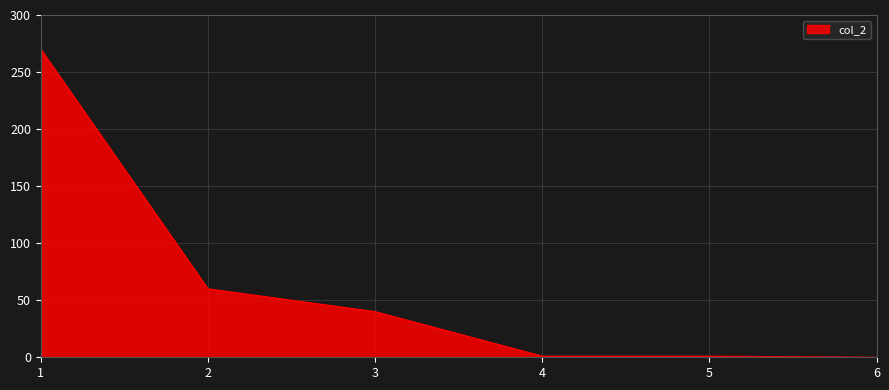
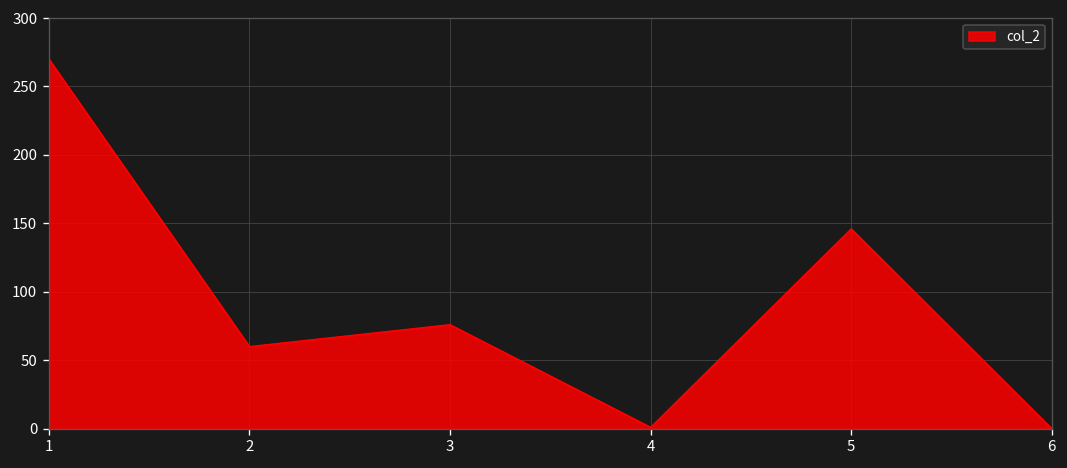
3: 40 -> 76
5: 1 -> 146
